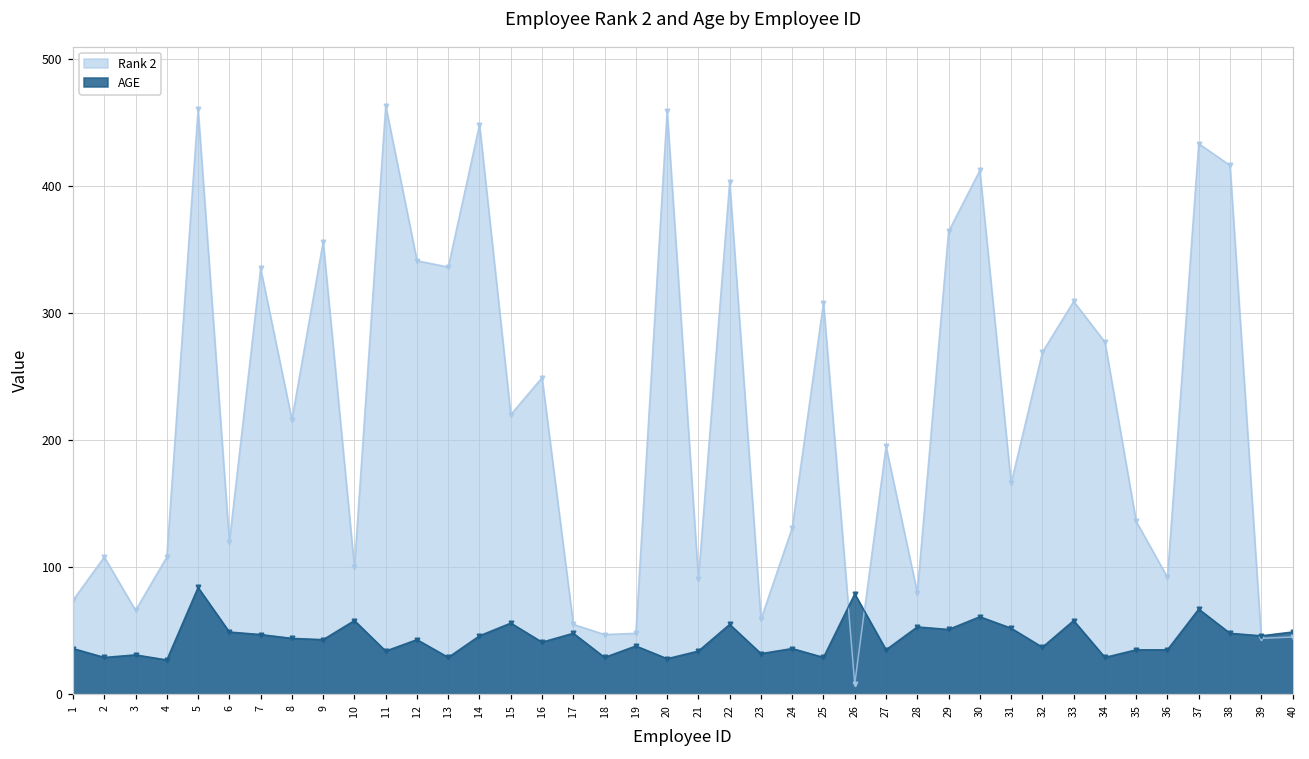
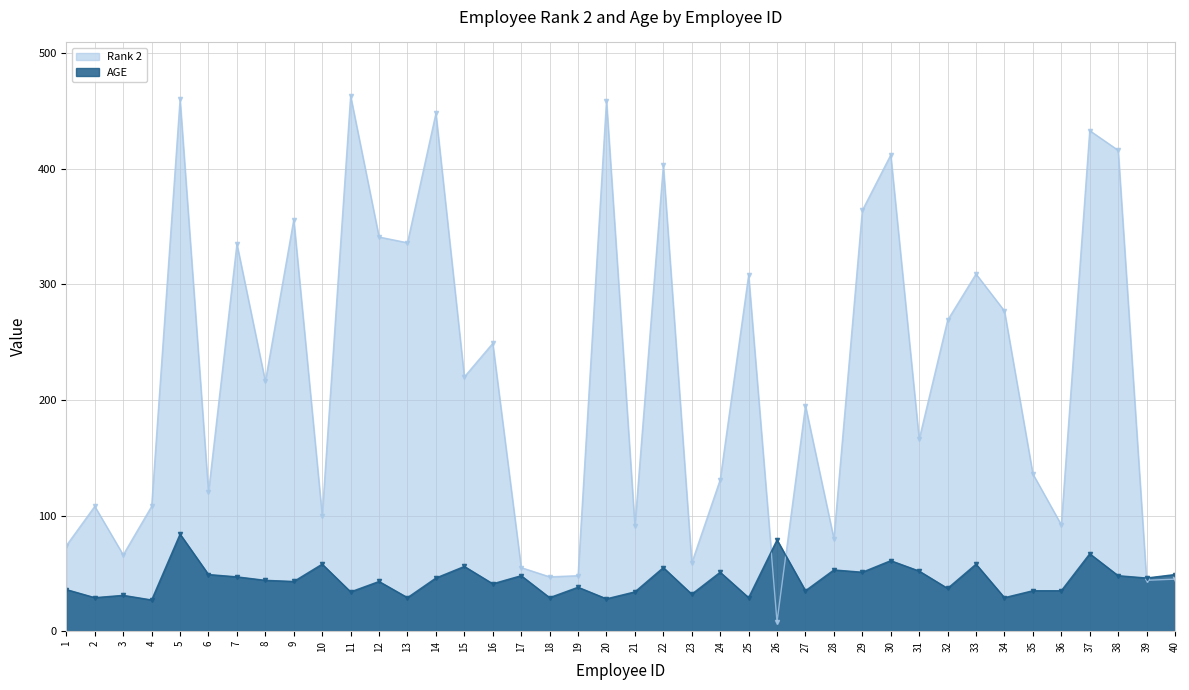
AGE, 24: 36 -> 51
